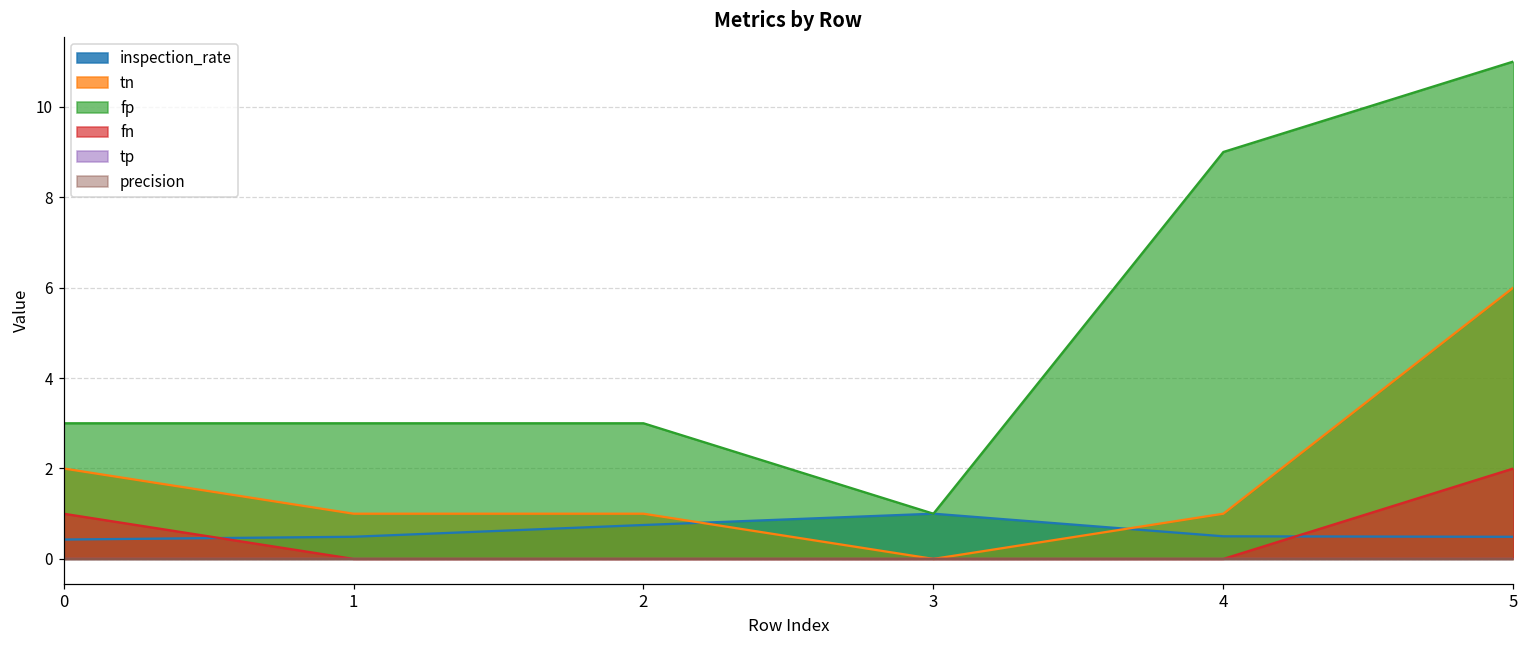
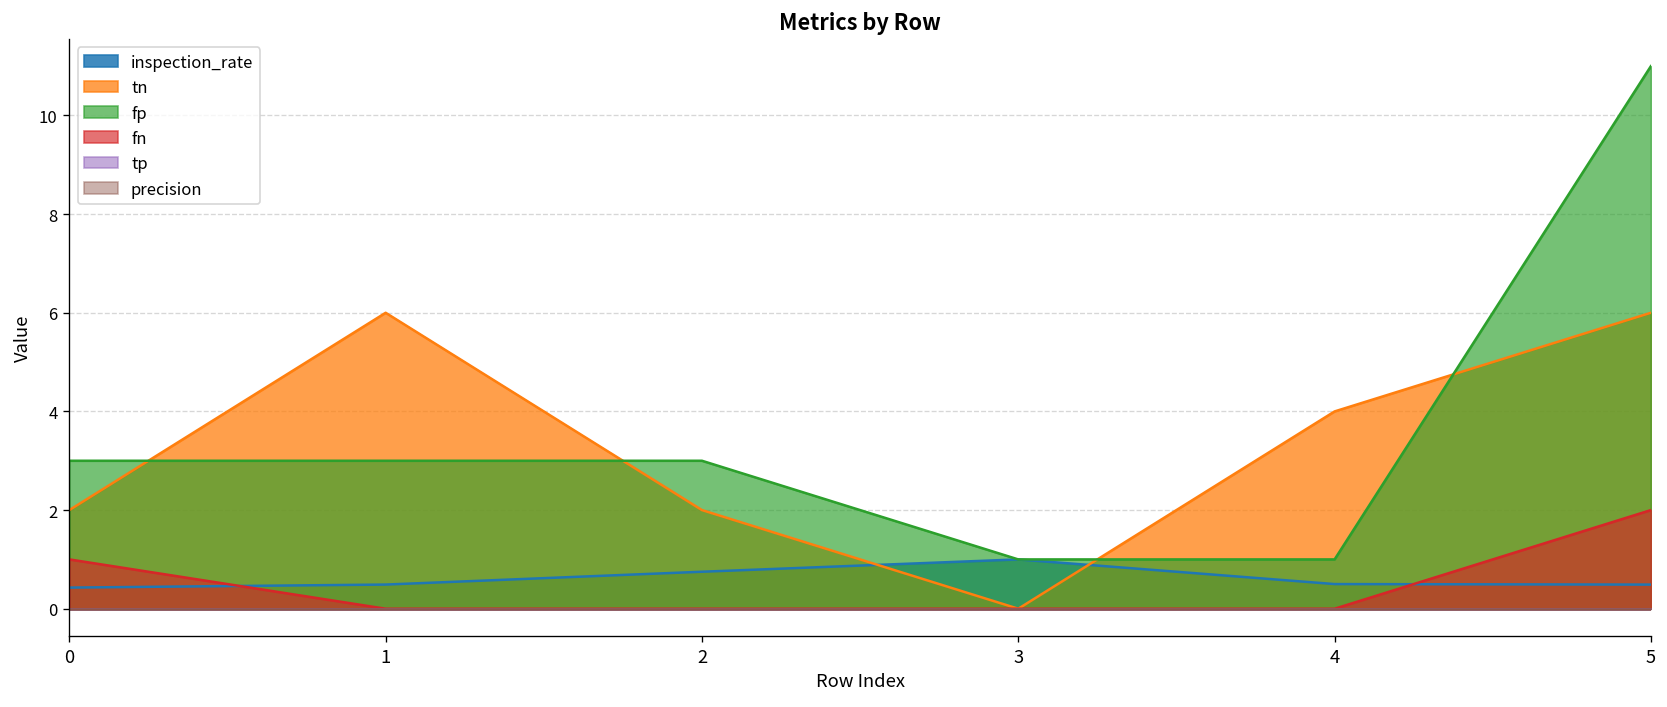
tn, 1: 1 -> 6
tn, 2: 1 -> 2
tn, 4: 1 -> 4
fp, 4: 9 -> 1
